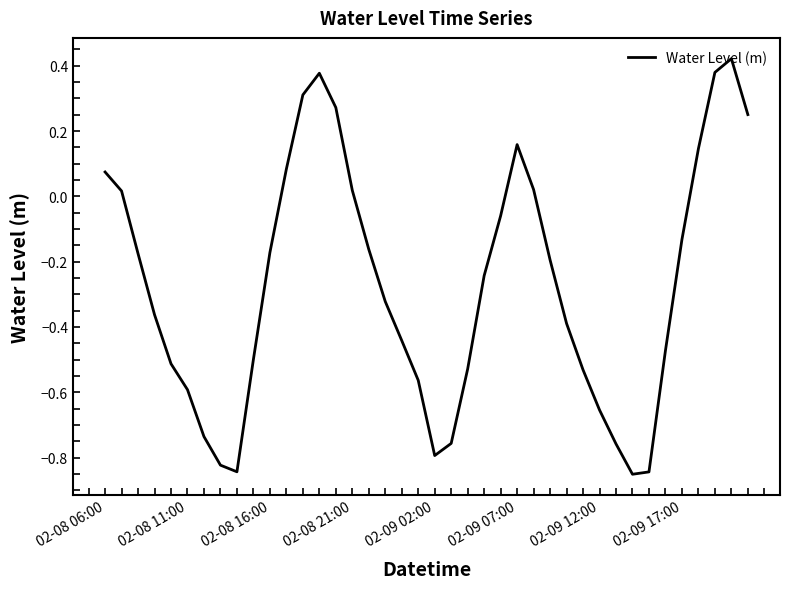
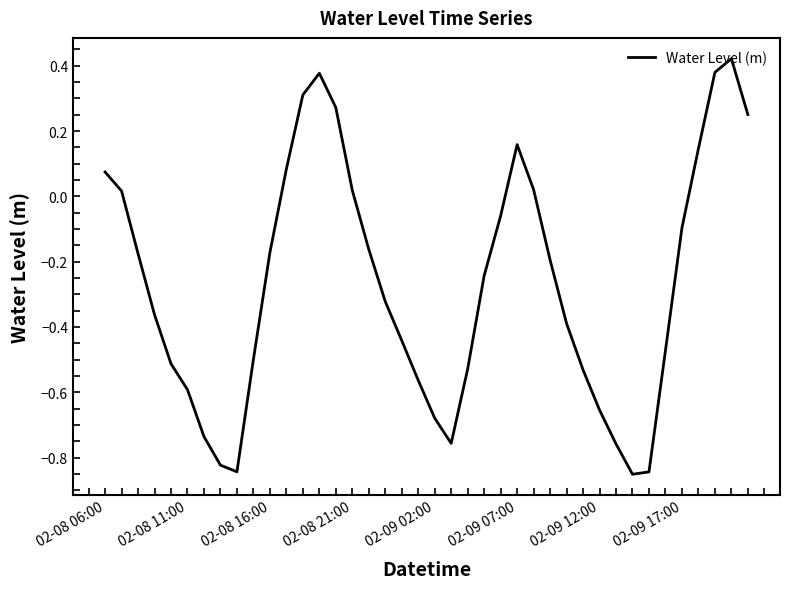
02-09 02:00: -0.79 -> -0.68
02-09 17:00: -0.13 -> -0.10
